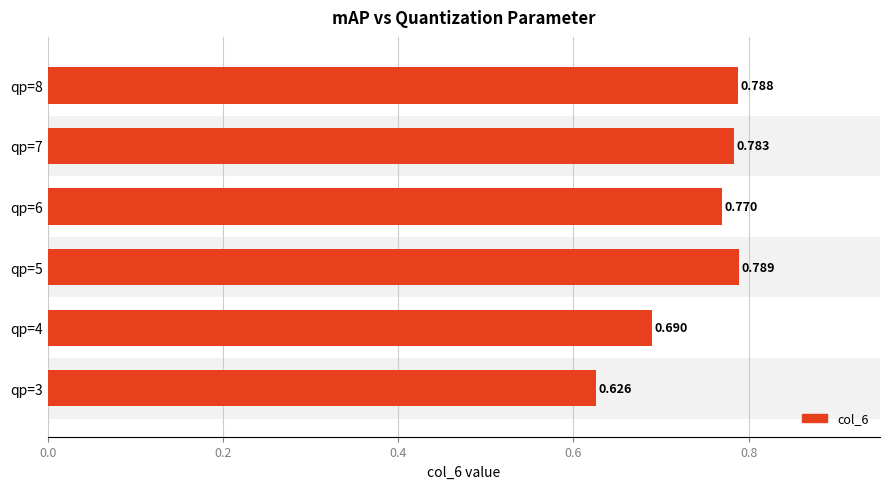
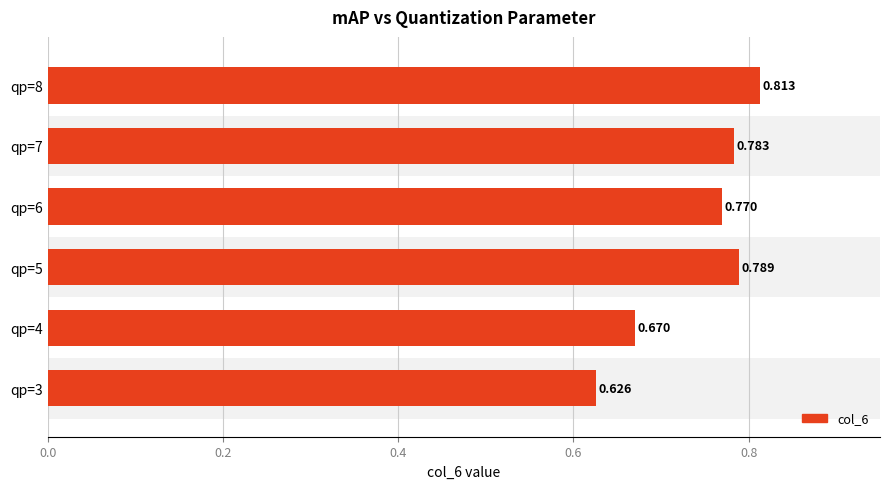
col_6, qp=8: 0.788 -> 0.813
col_6, qp=4: 0.690 -> 0.670
